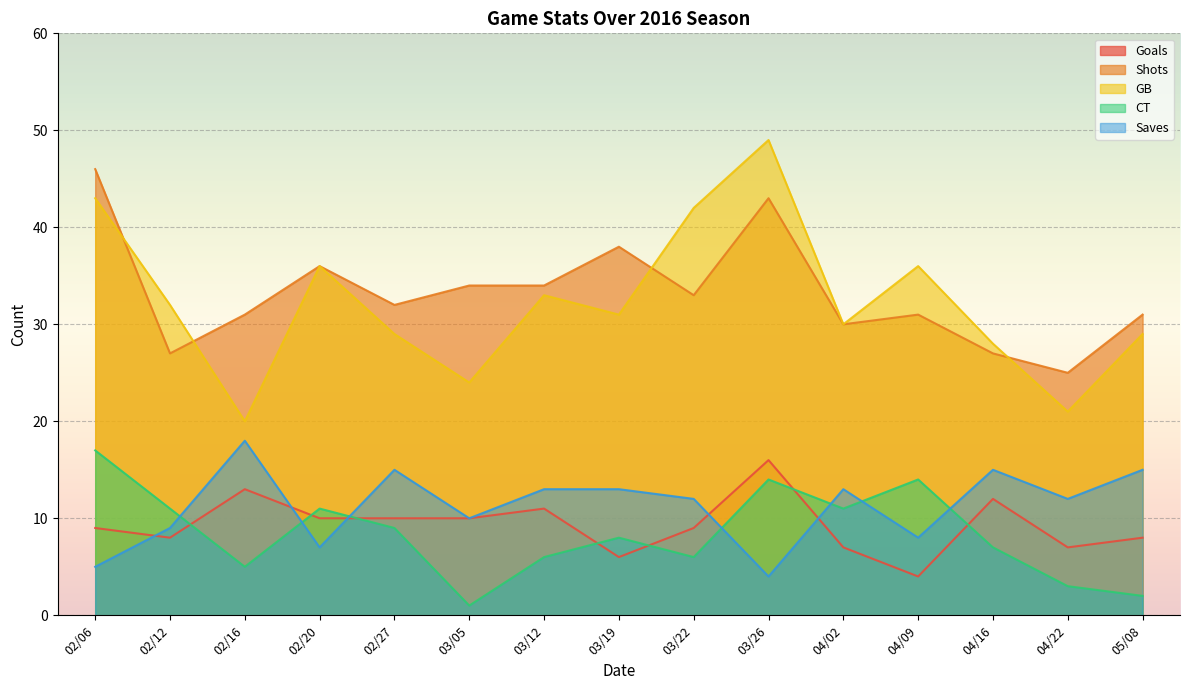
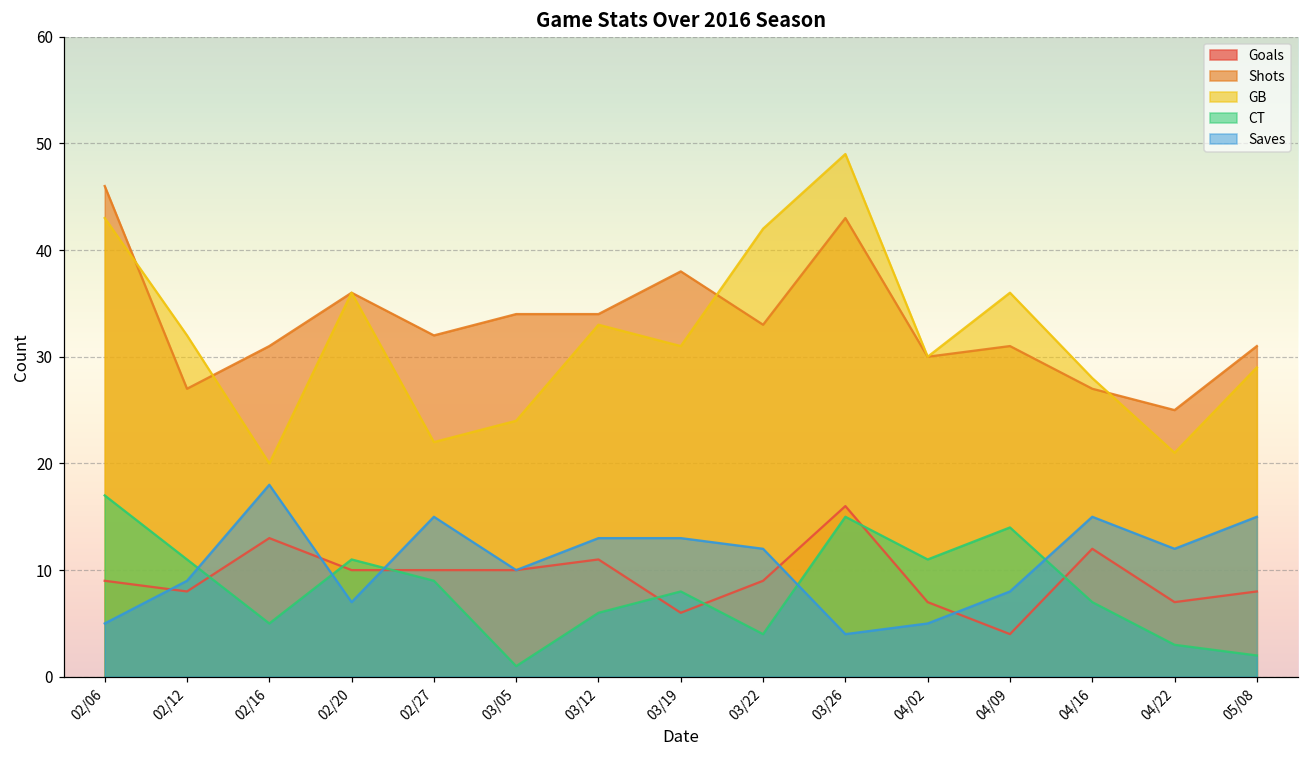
GB, 02/27: 29 -> 22
CT, 03/22: 6 -> 4
CT, 03/26: 14 -> 15
Saves, 04/02: 13 -> 5
